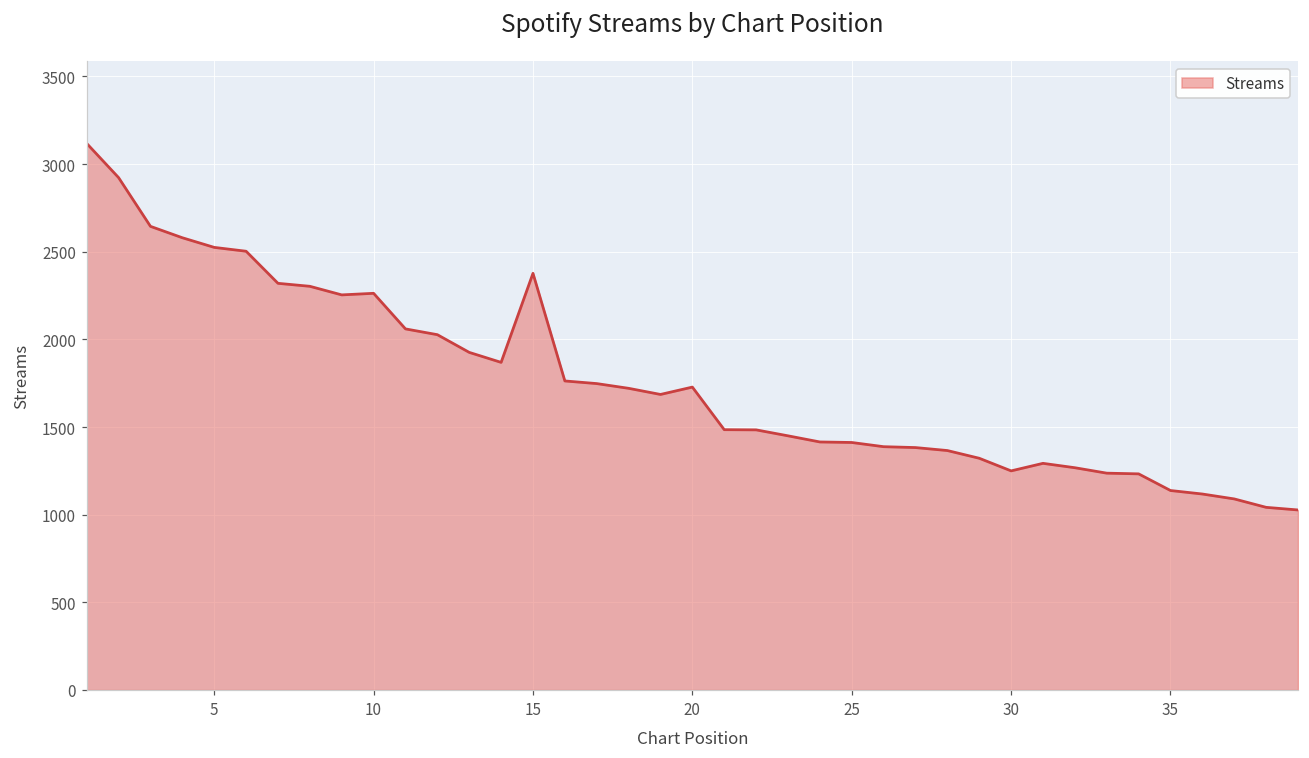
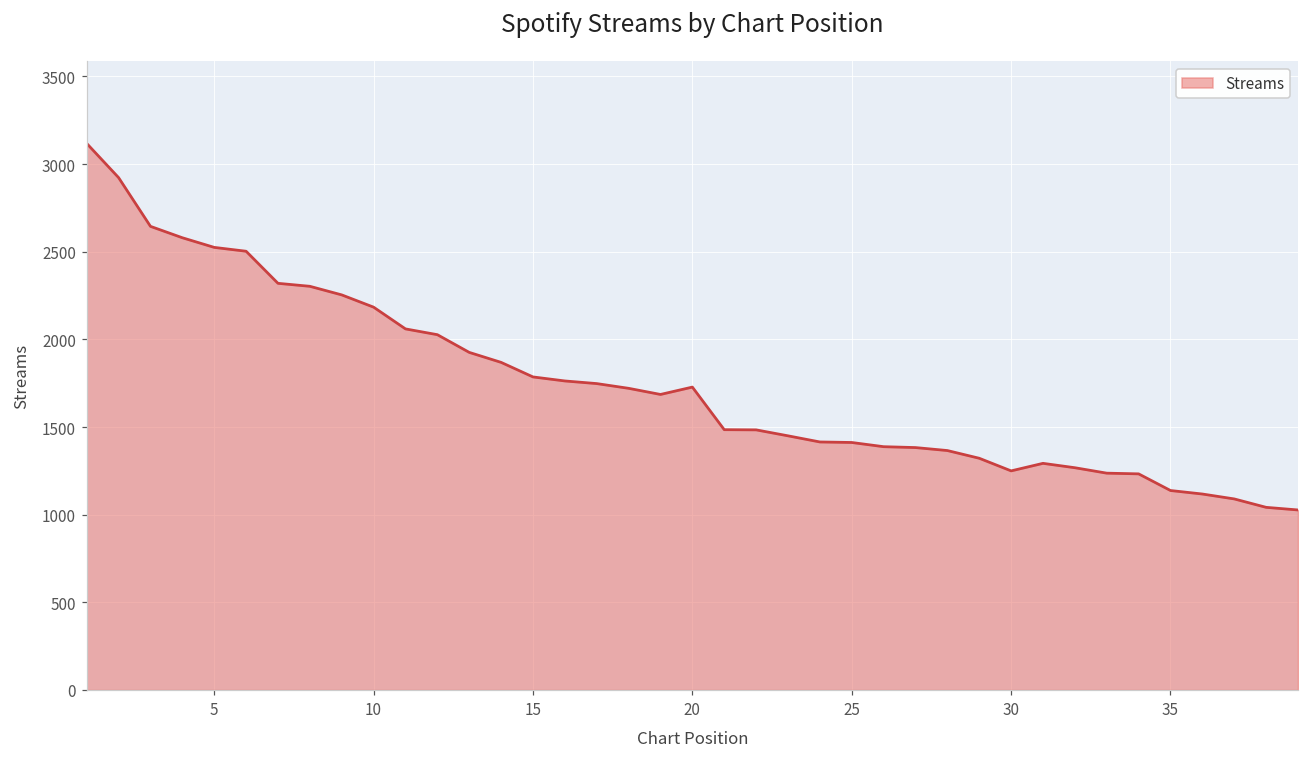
10: 2260 -> 2180
15: 2380 -> 1790
